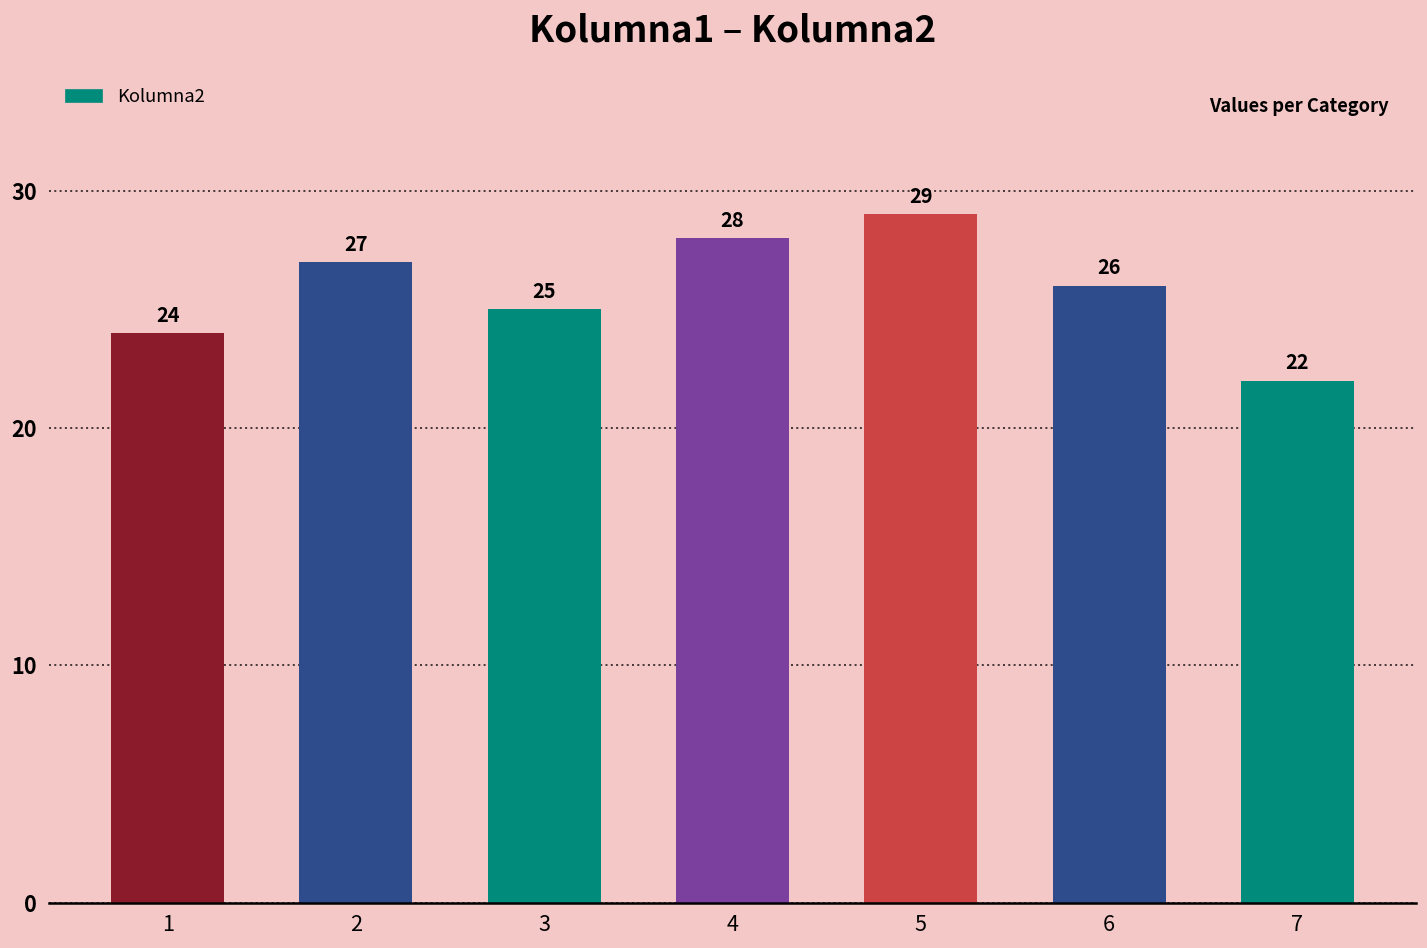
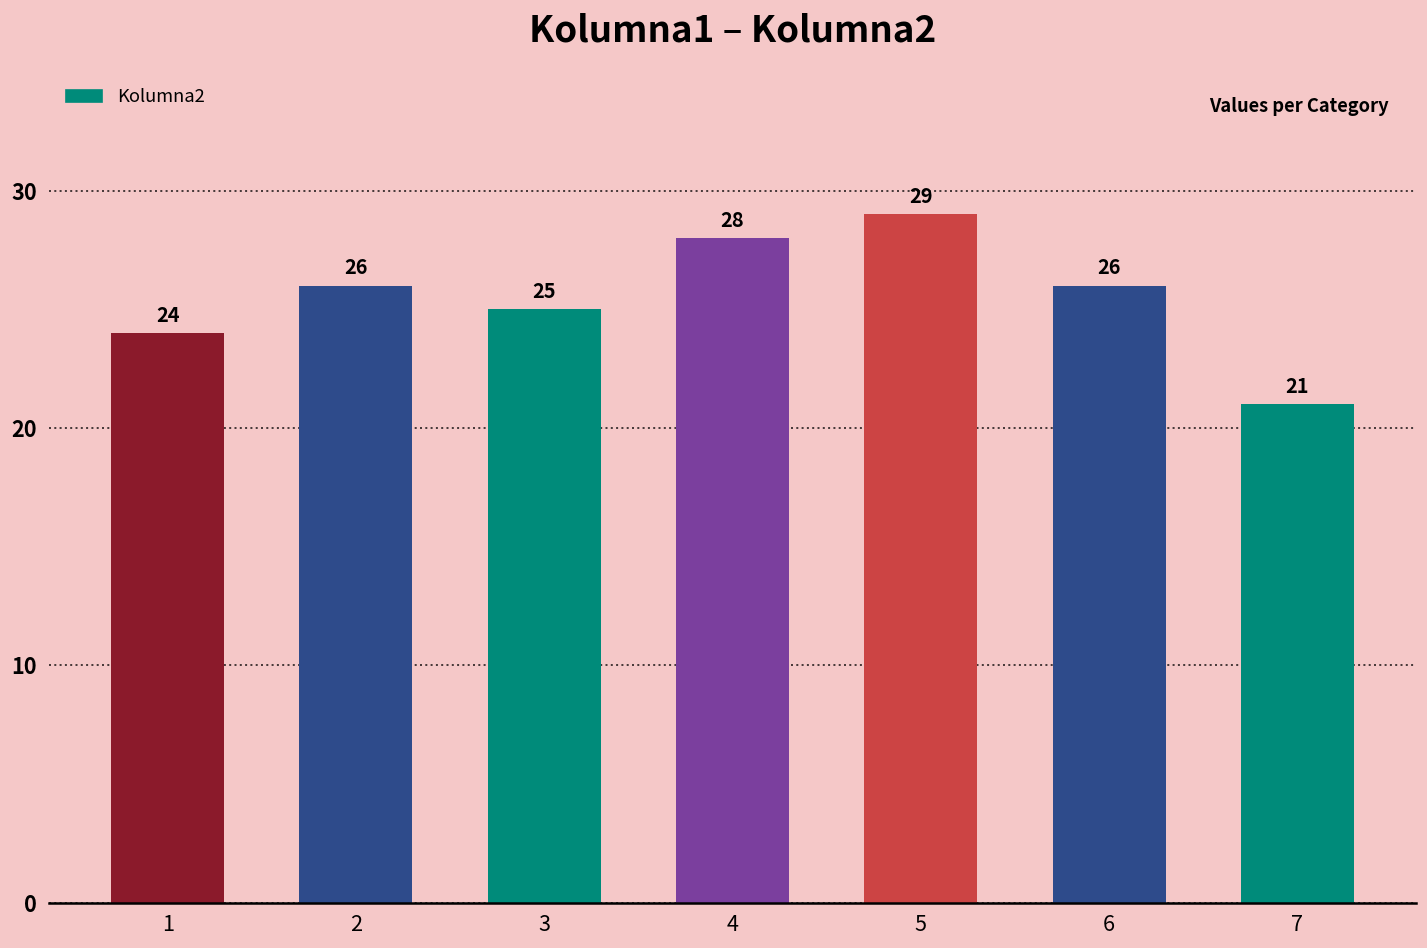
2: 27 -> 26
7: 22 -> 21
